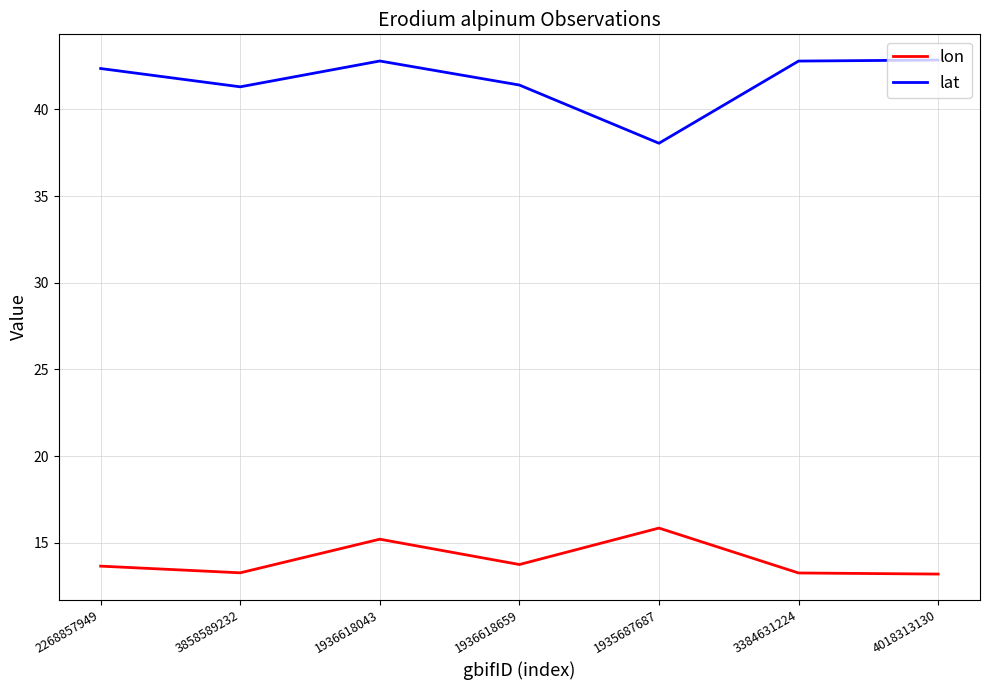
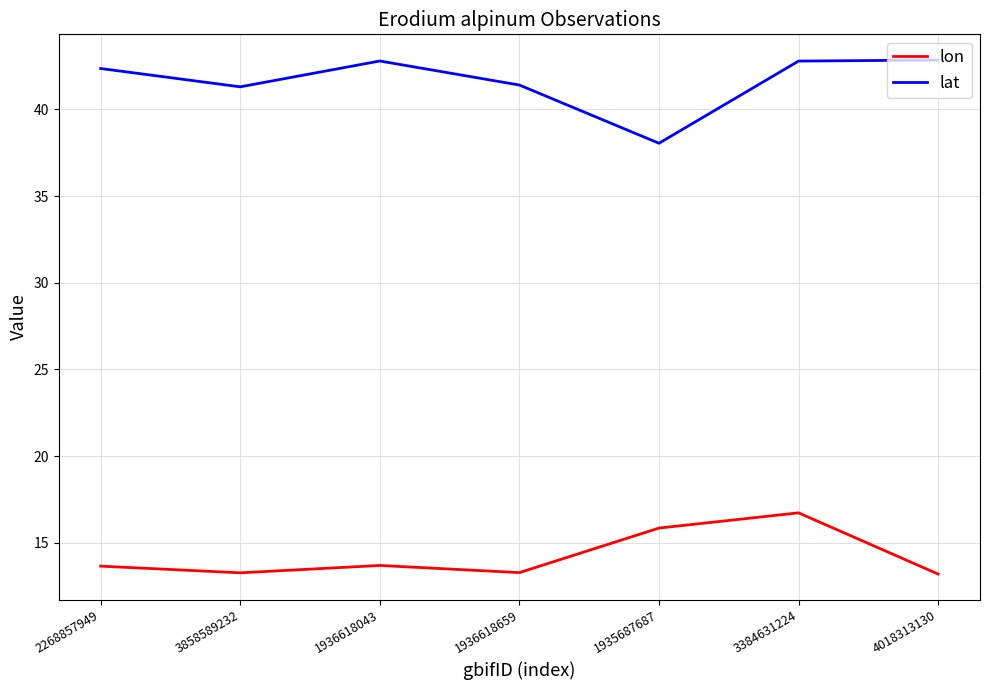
lon, 1936618043: 15.2 -> 13.7
lon, 1936618659: 13.7 -> 13.3
lon, 3384631224: 13.3 -> 16.7
